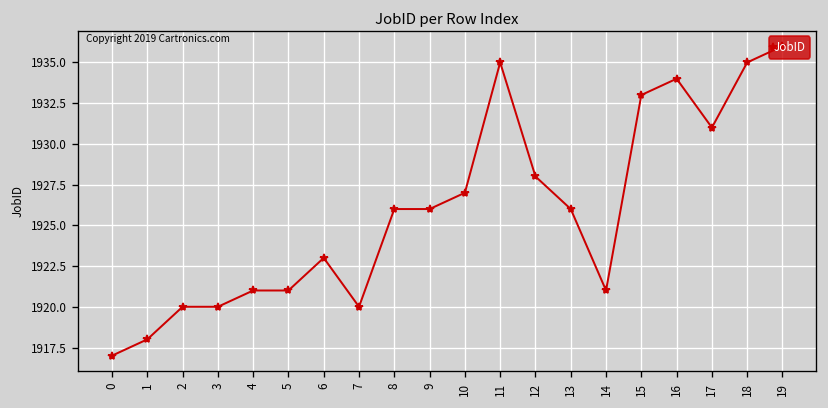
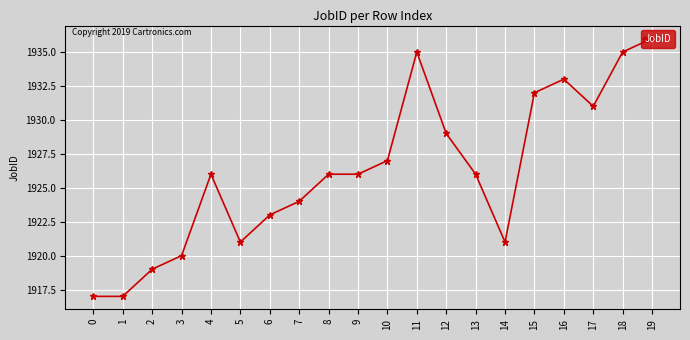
1: 1918 -> 1917
2: 1920 -> 1919
4: 1921 -> 1926
7: 1920 -> 1924
12: 1928 -> 1929
15: 1933 -> 1932
16: 1934 -> 1933
